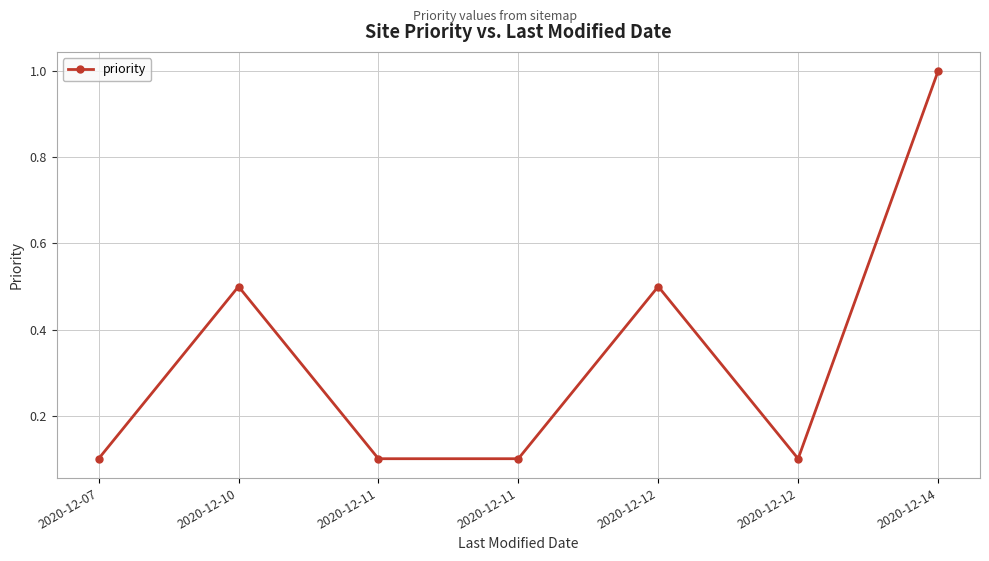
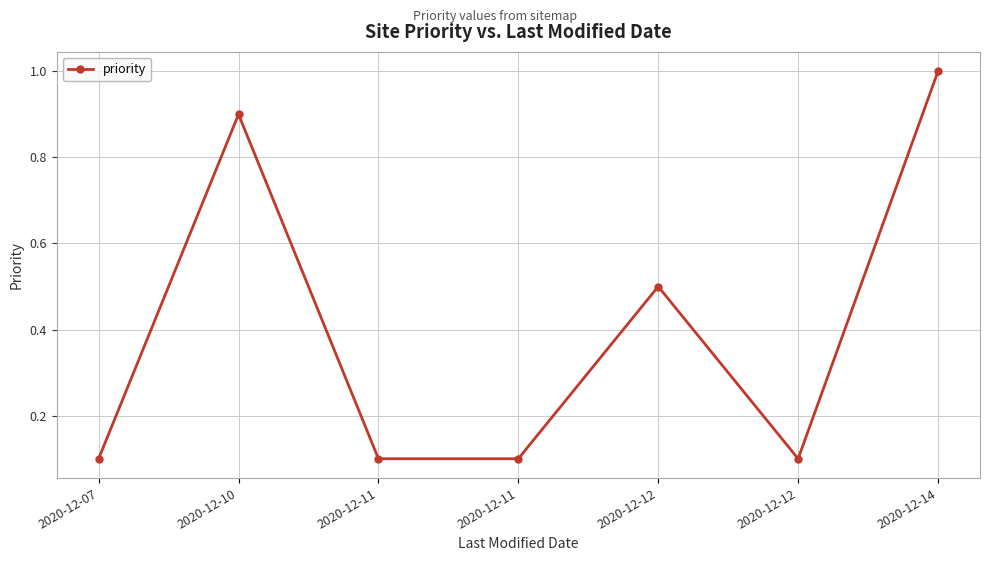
2020-12-10: 0.5 -> 0.9
